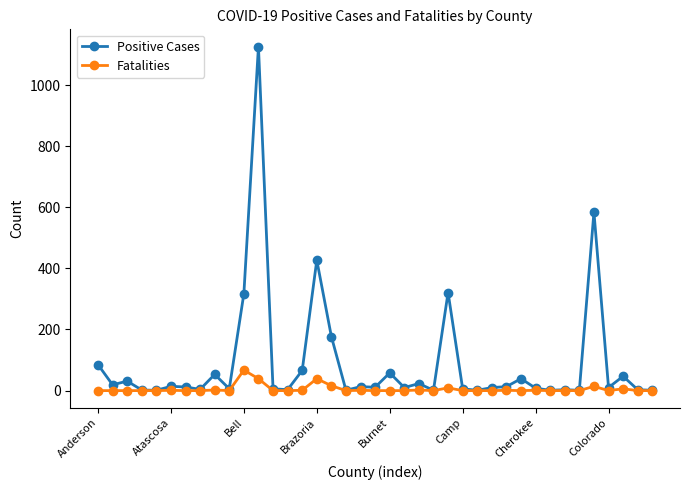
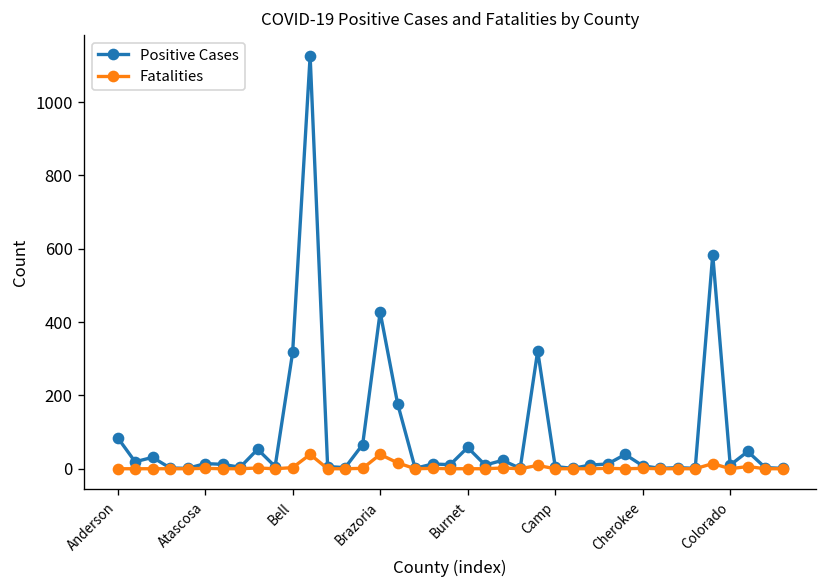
Fatalities, Bell: 70 -> 0
